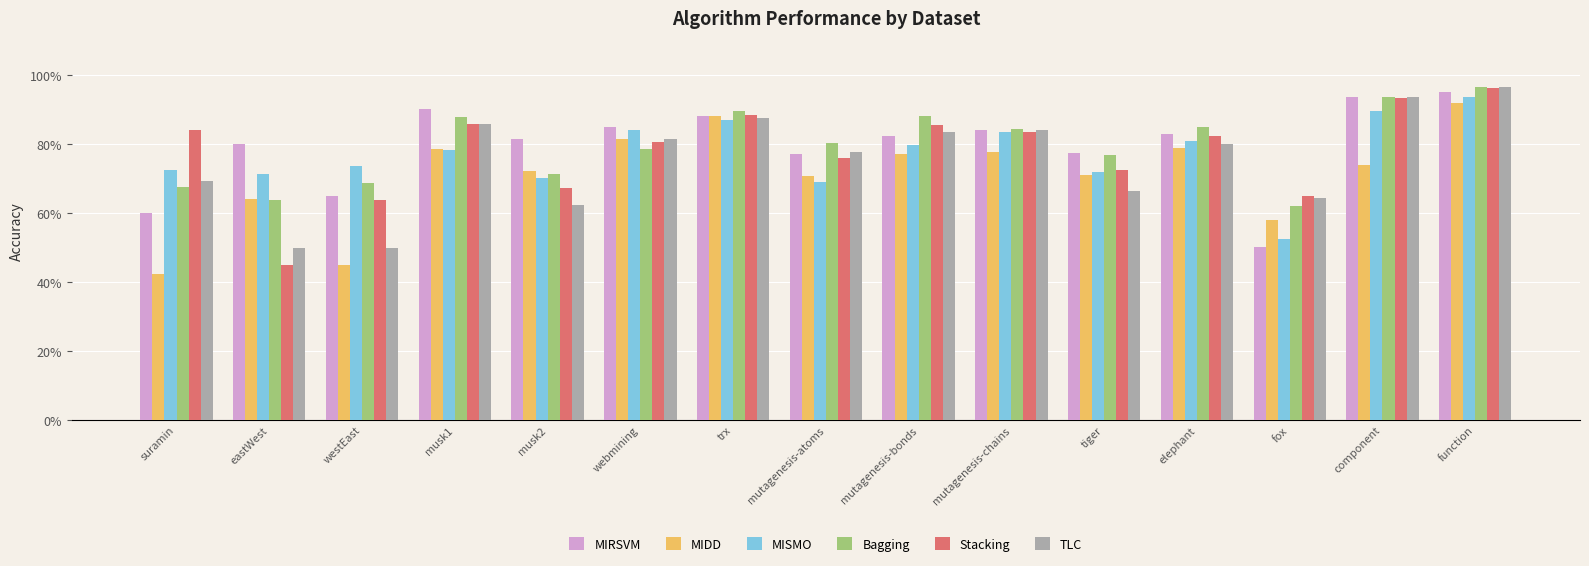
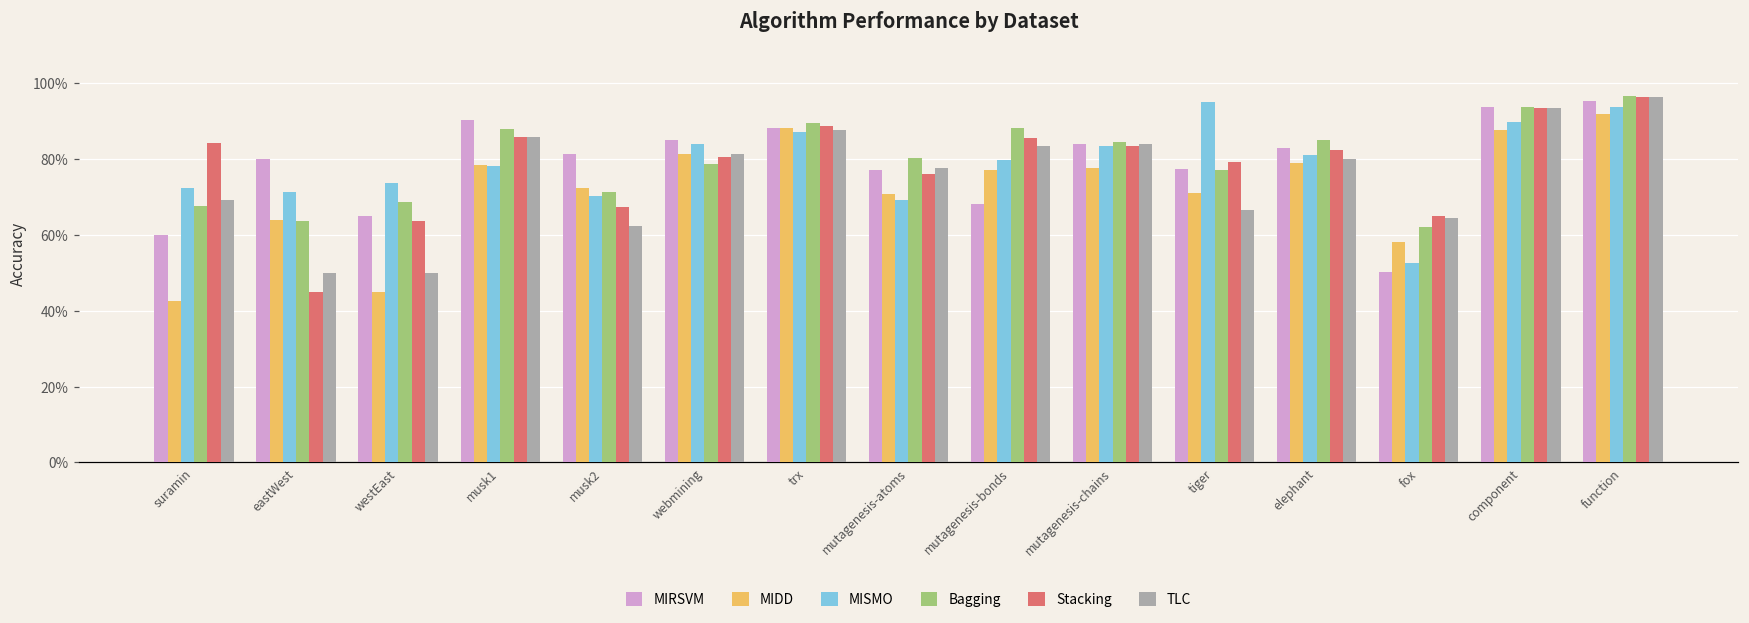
MIRSVM, mutagenesis-bonds: 83% -> 68%
MISMO, tiger: 72% -> 95%
Stacking, tiger: 73% -> 79%
MIDD, component: 74% -> 88%
